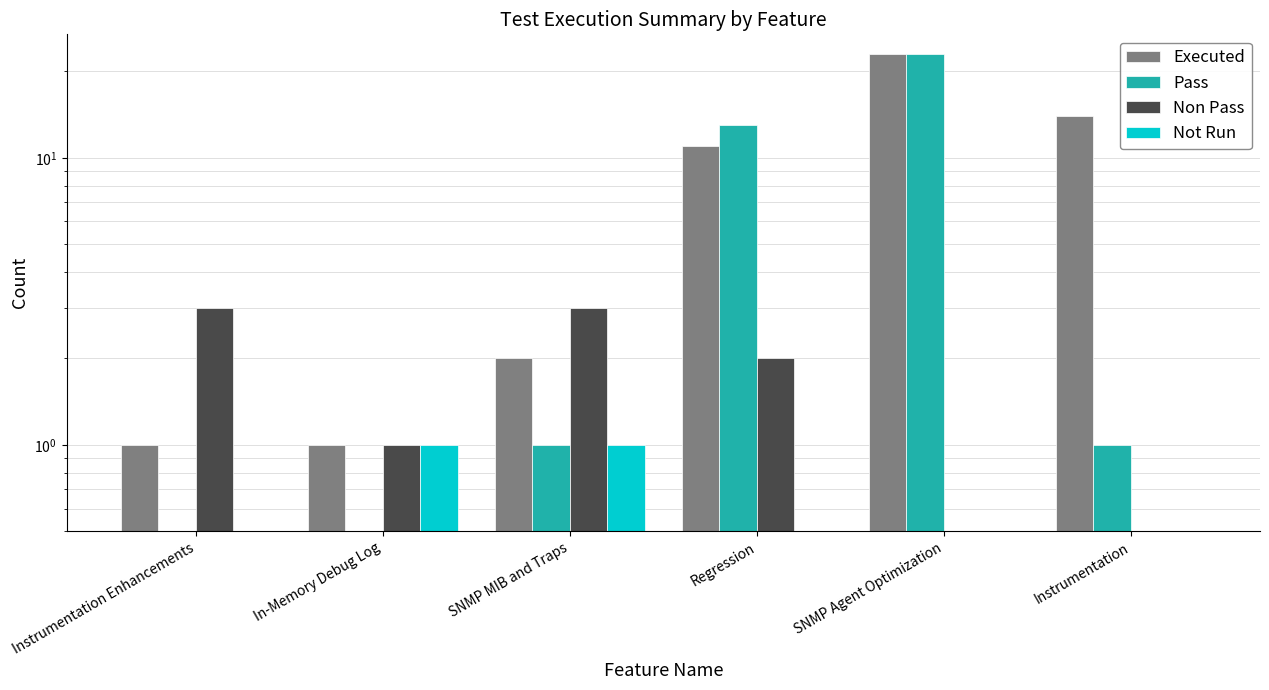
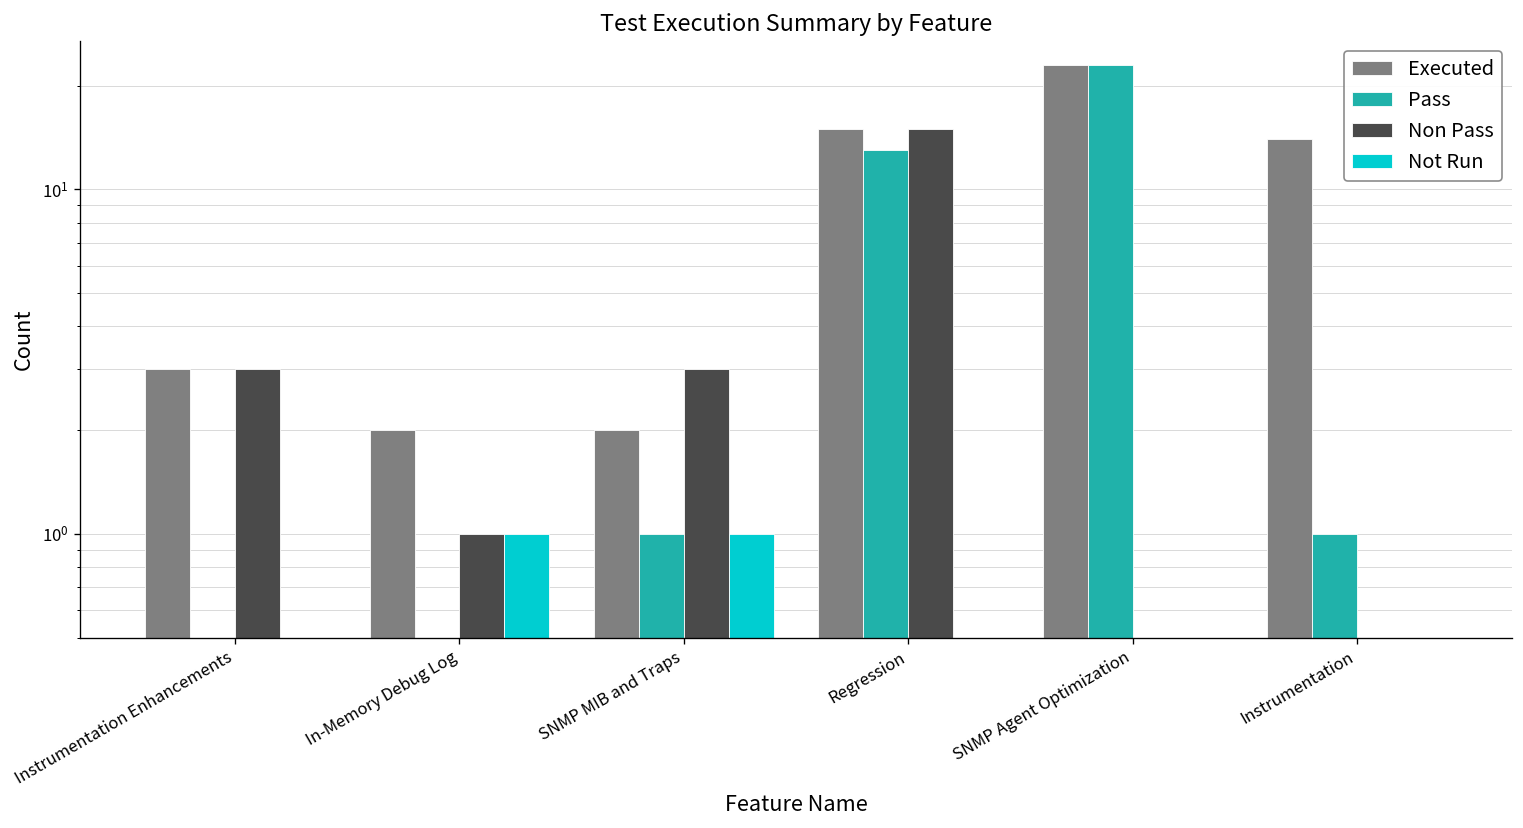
Executed, Instrumentation Enhancements: 1 -> 3
Executed, In-Memory Debug Log: 1 -> 2
Executed, Regression: 11 -> 15
Non Pass, Regression: 2 -> 15
